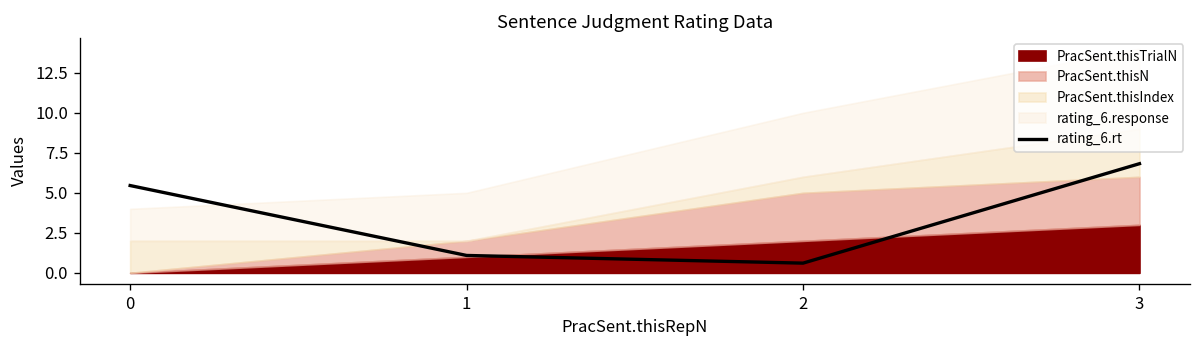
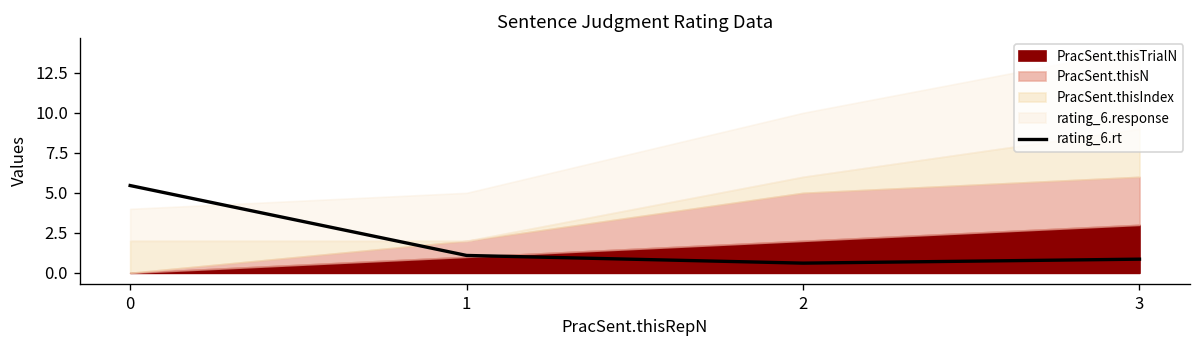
rating_6.rt, 3: 6.8 -> 0.9
